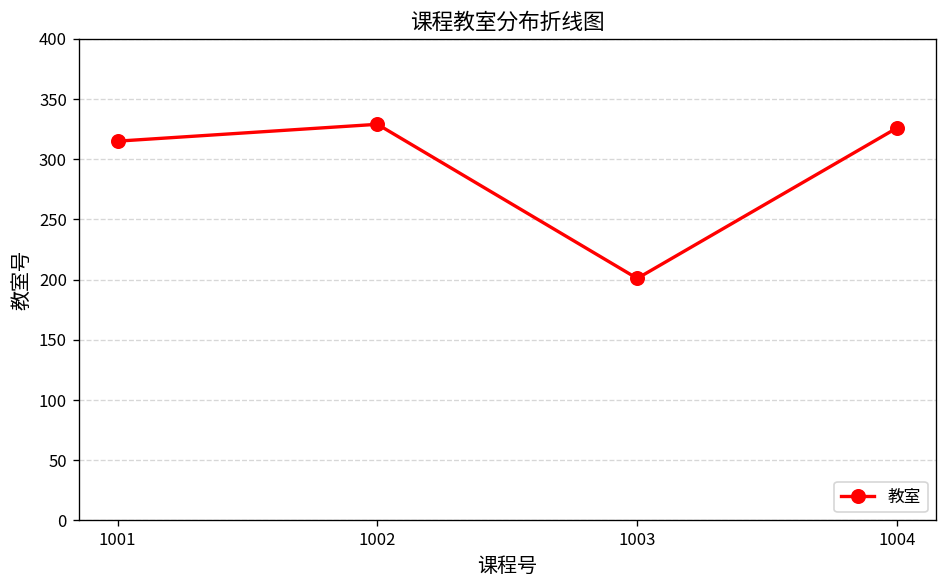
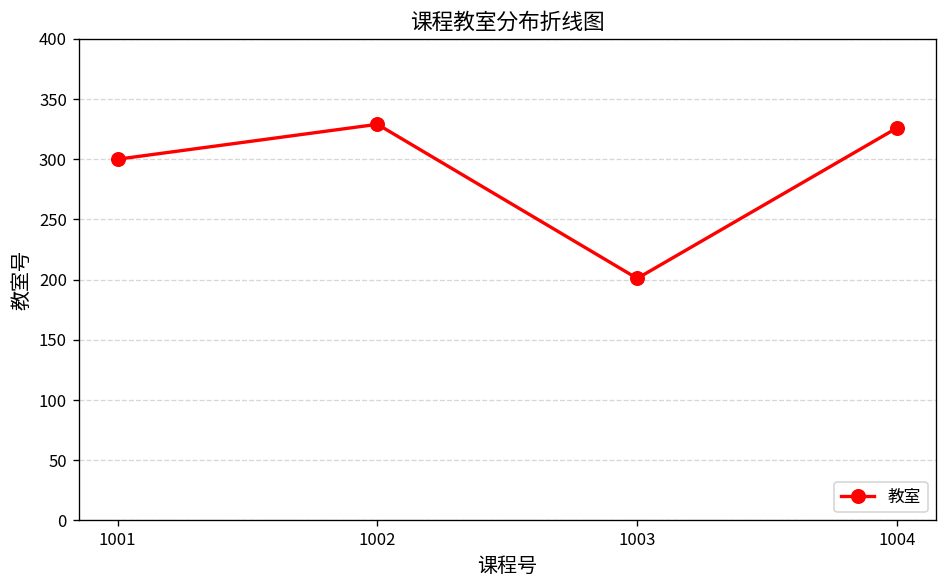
1001: 315 -> 300
